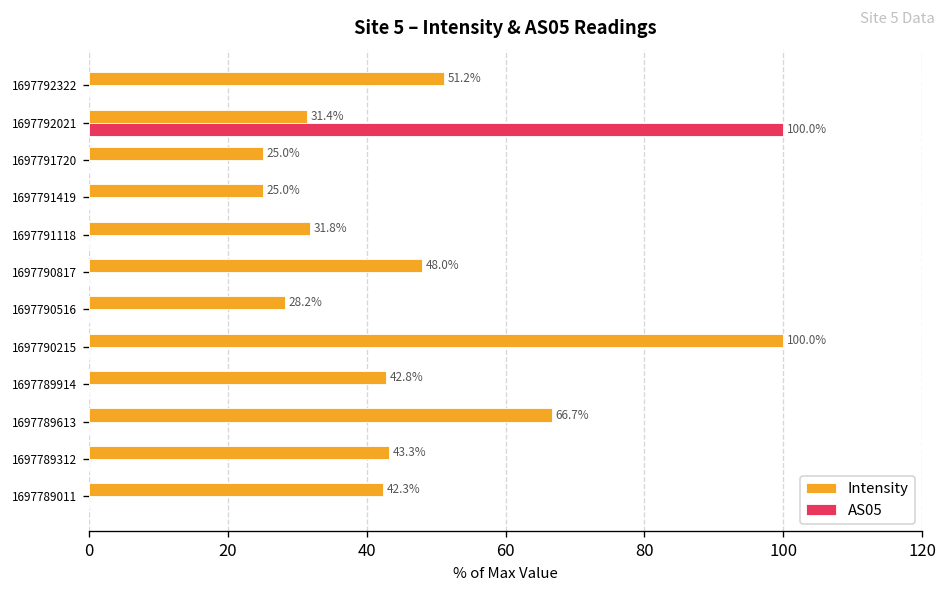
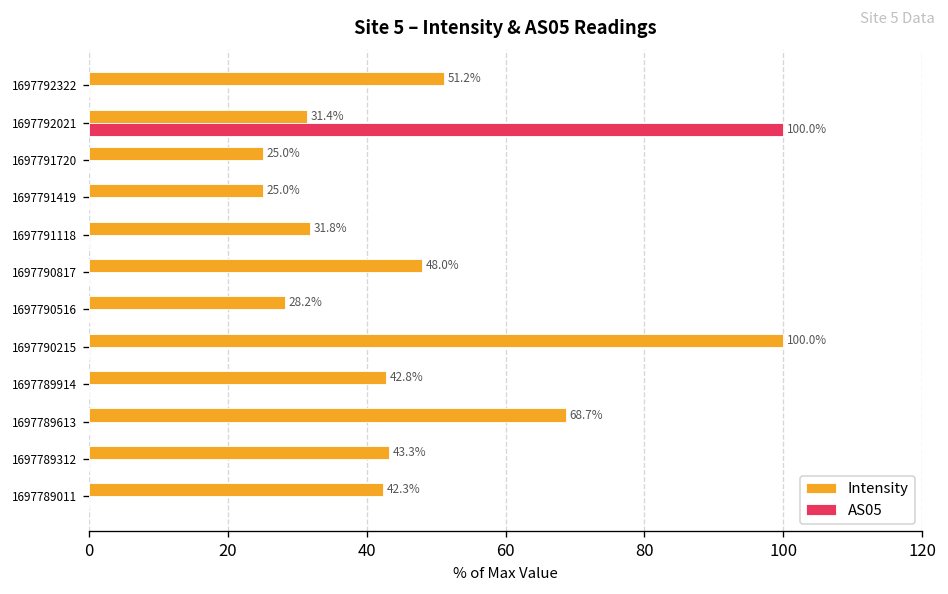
Intensity, 1697789613: 66.7% -> 68.7%
